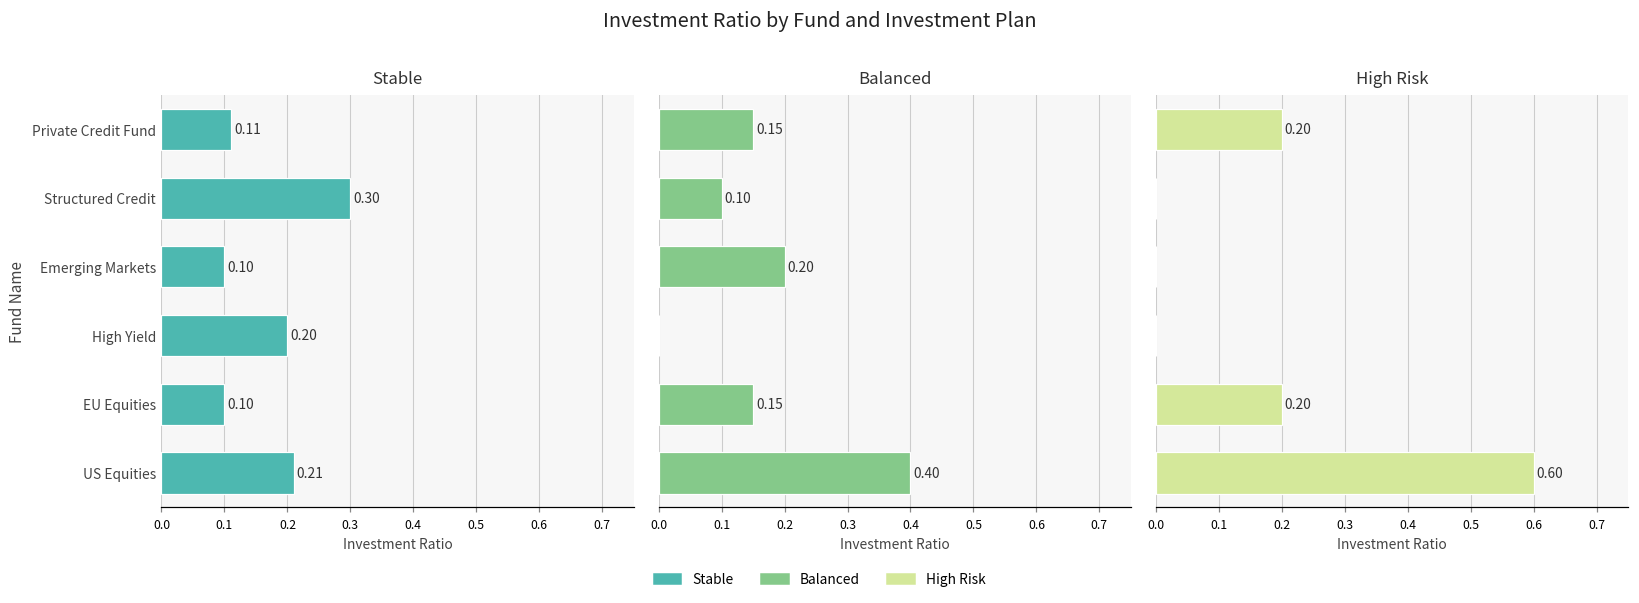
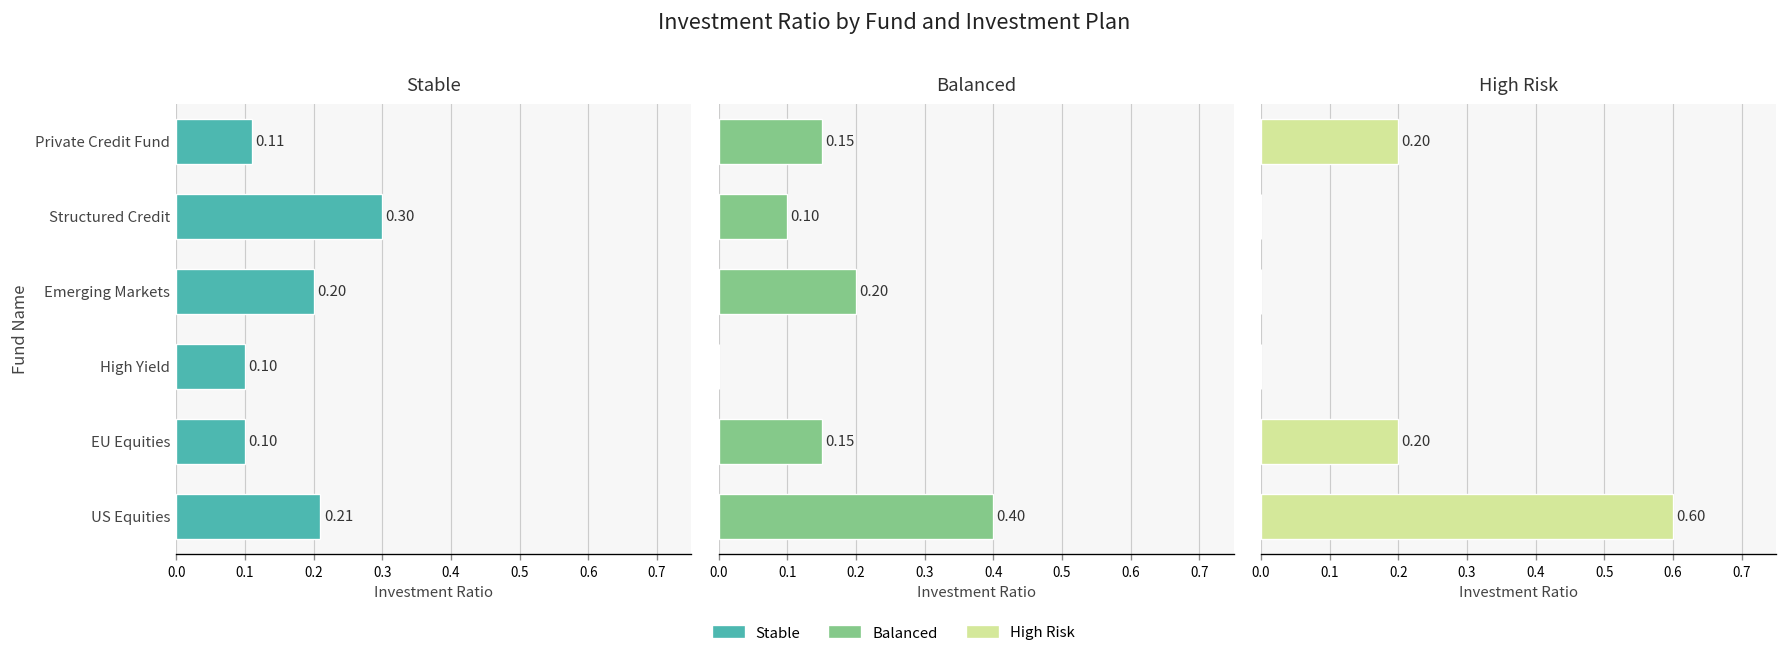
Stable, Emerging Markets: 0.10 -> 0.20
Stable, High Yield: 0.20 -> 0.10
